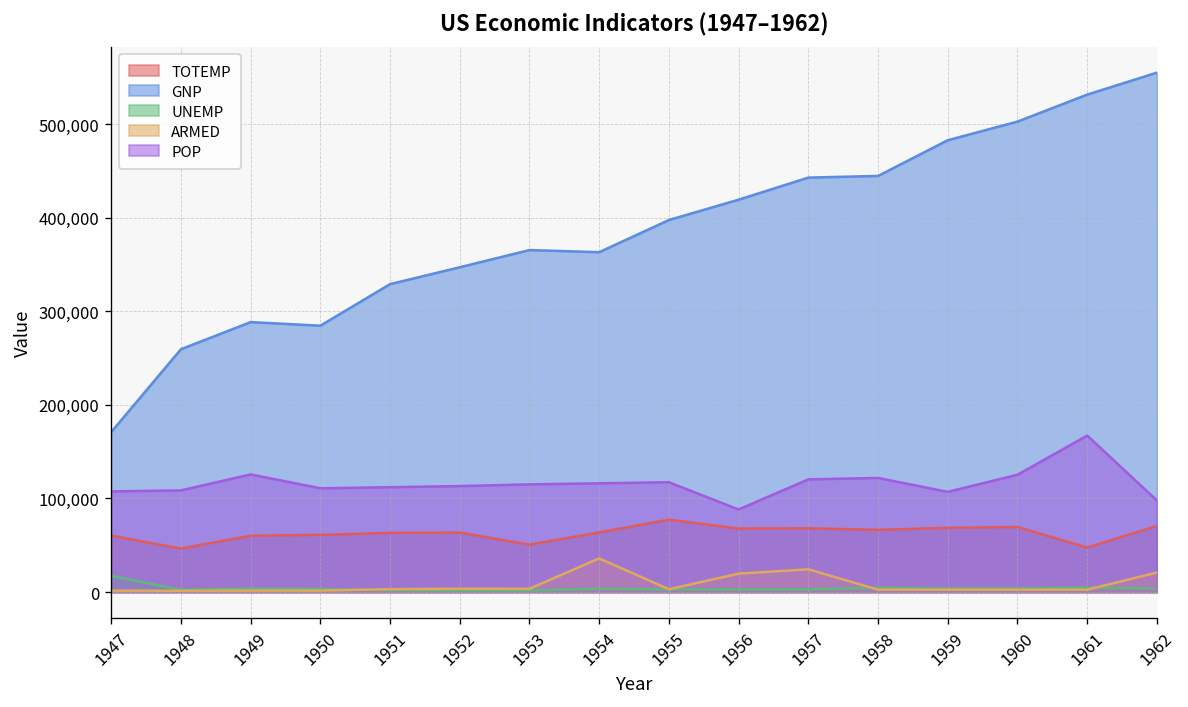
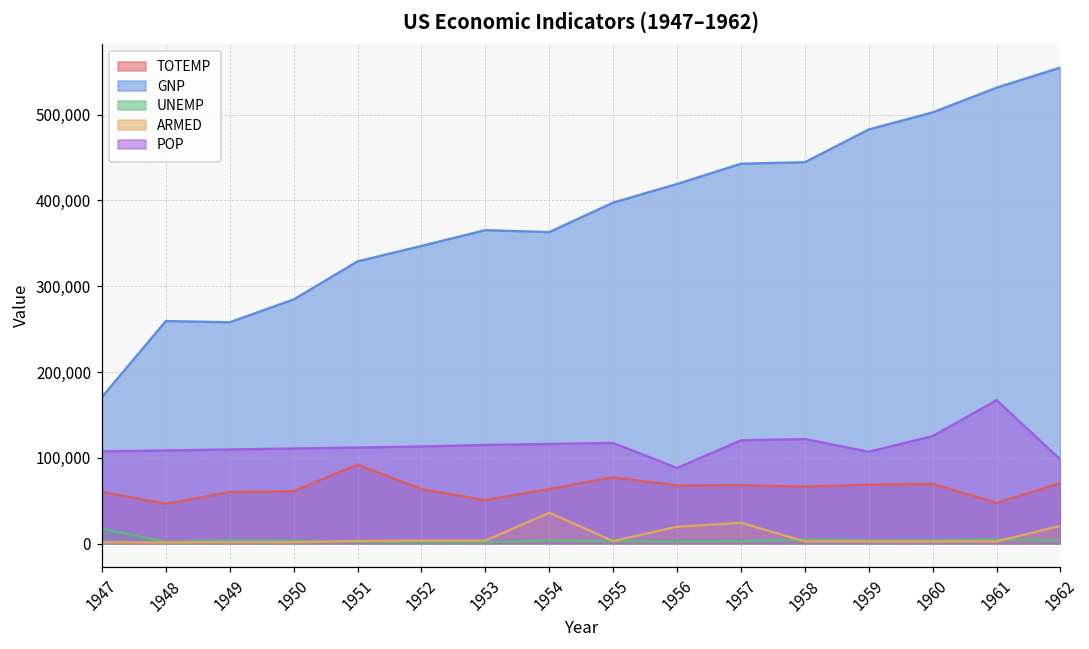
GNP, 1949: 290,000 -> 260,000
POP, 1949: 130,000 -> 110,000
TOTEMP, 1951: 60,000 -> 90,000
